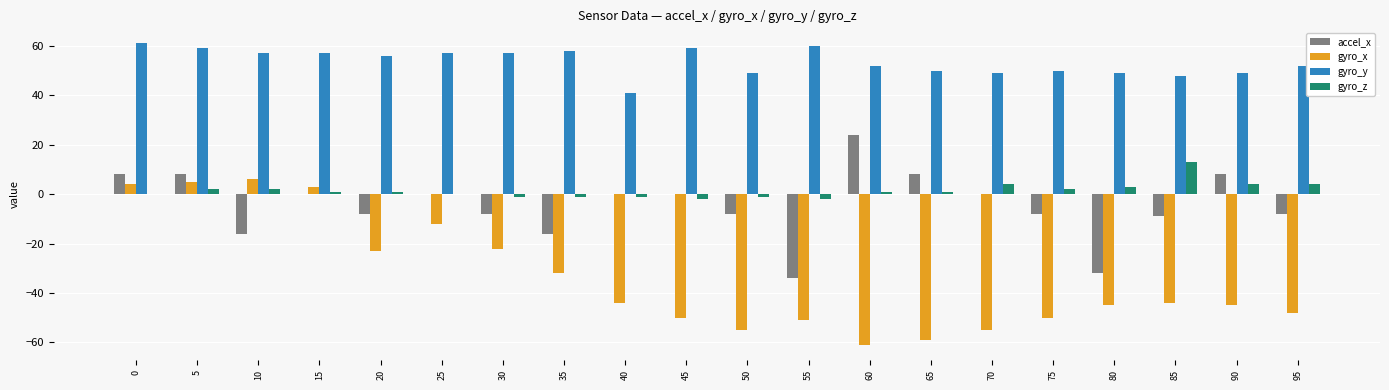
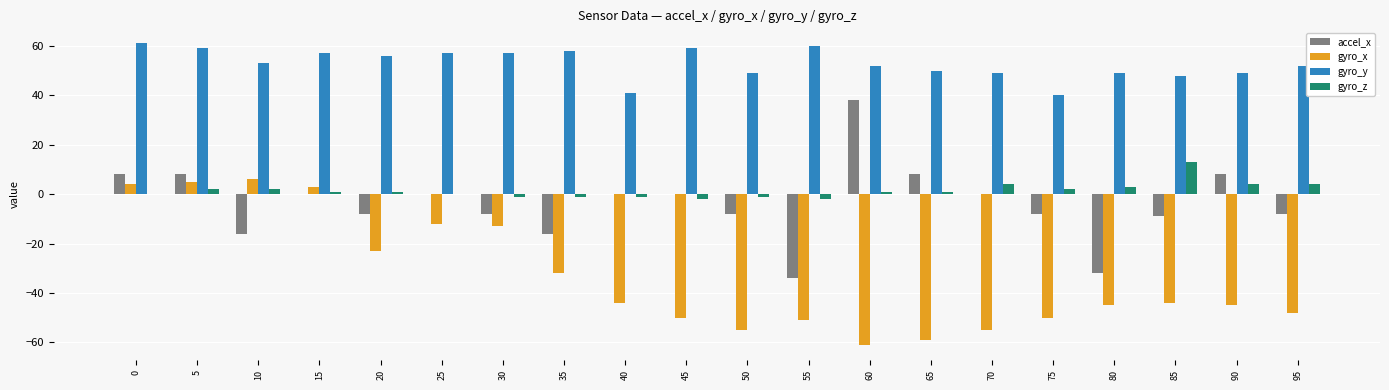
gyro_y, 10: 57 -> 53
gyro_x, 30: -22 -> -13
accel_x, 60: 24 -> 38
gyro_y, 75: 50 -> 40
